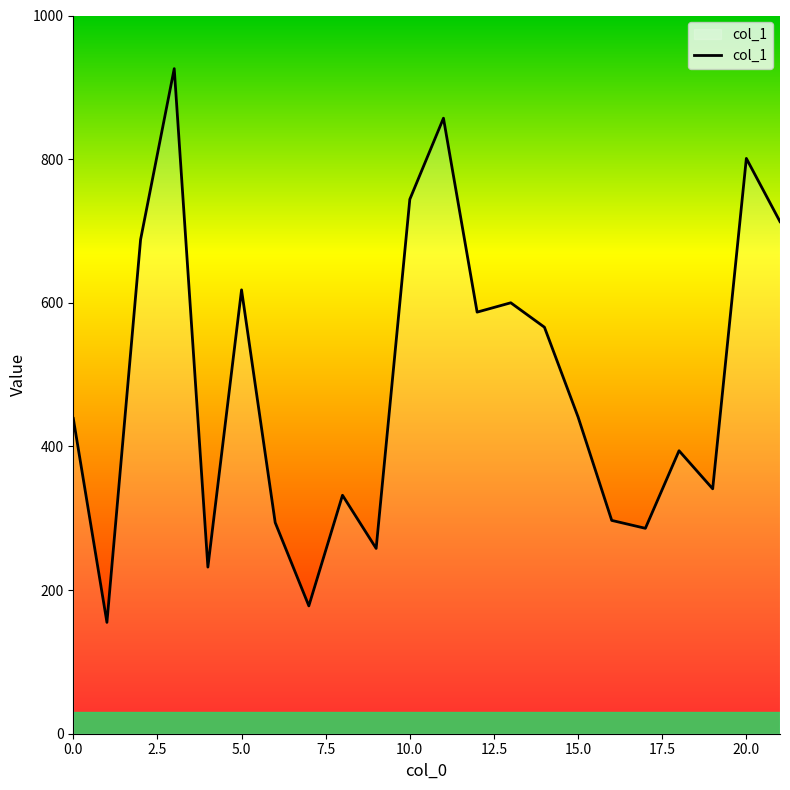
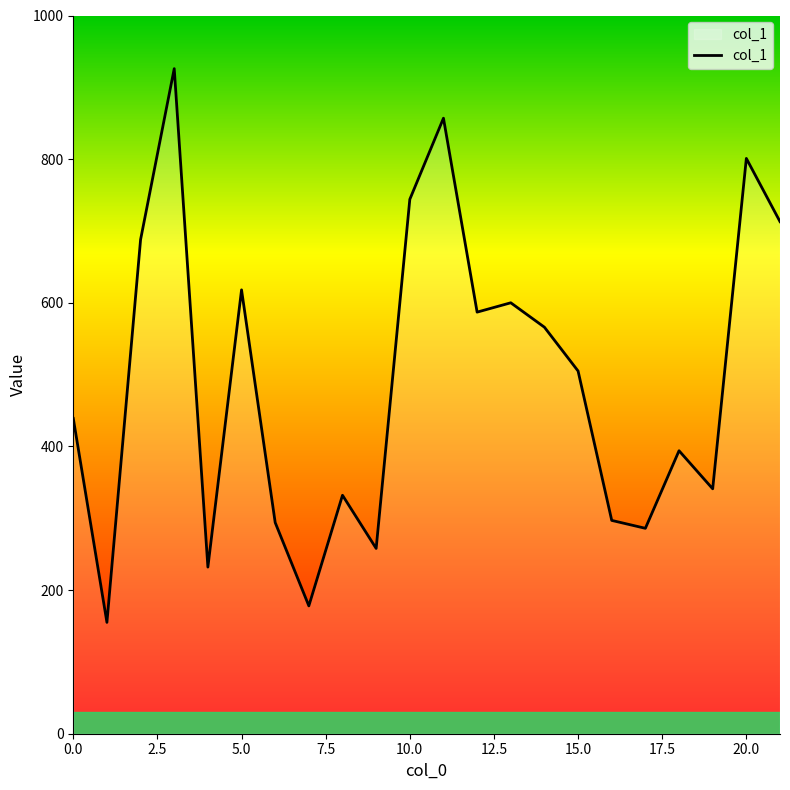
15.0: 440 -> 510
